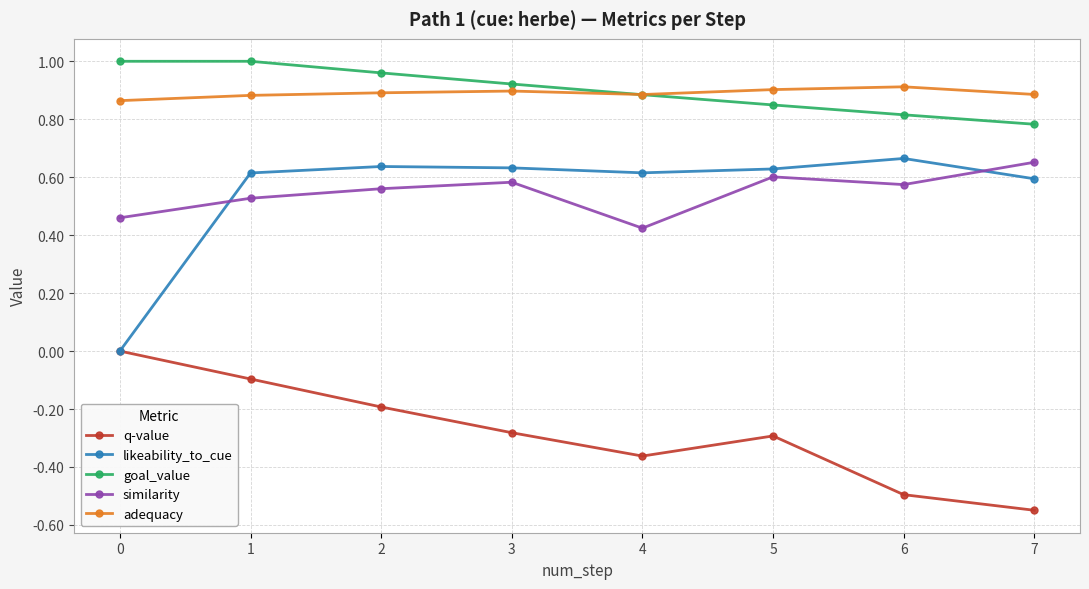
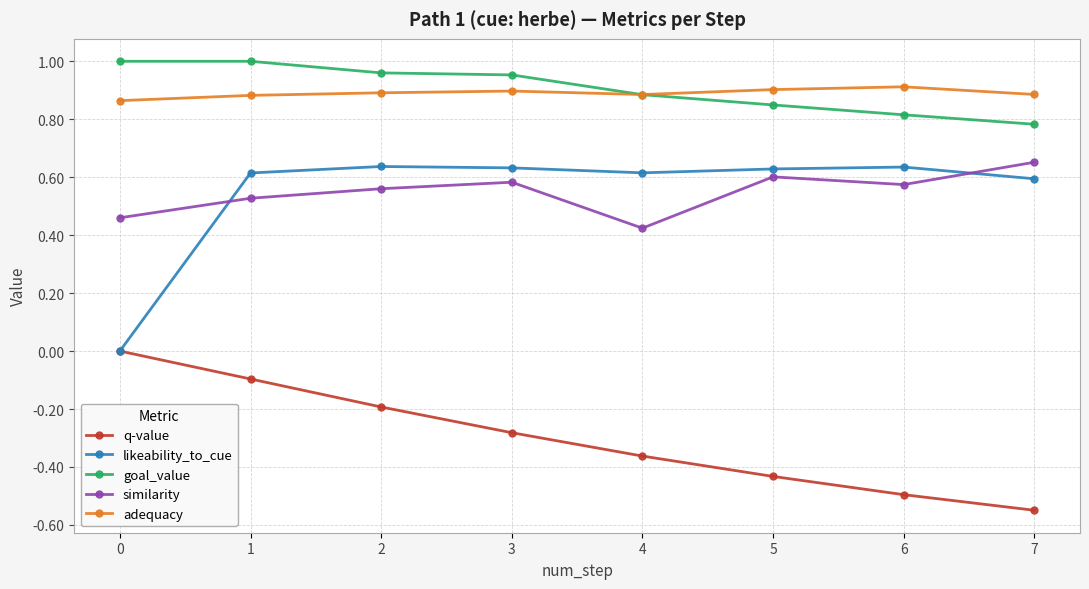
goal_value, 3: 0.92 -> 0.95
q-value, 5: -0.29 -> -0.43
likeability_to_cue, 6: 0.66 -> 0.64
